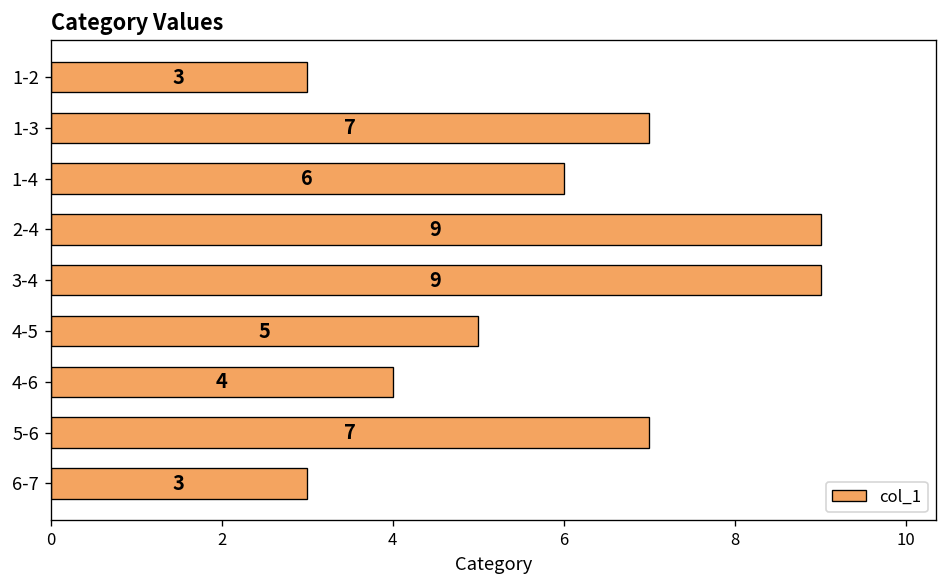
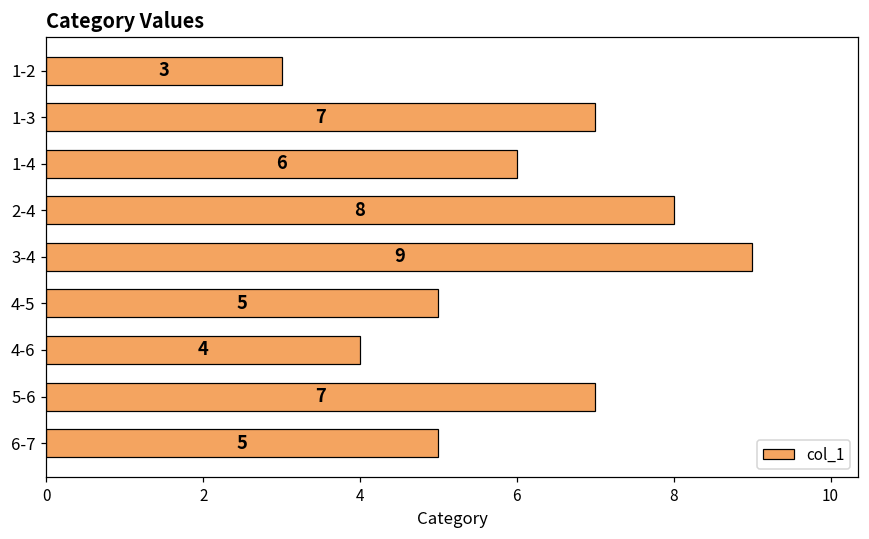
2-4: 9 -> 8
6-7: 3 -> 5
